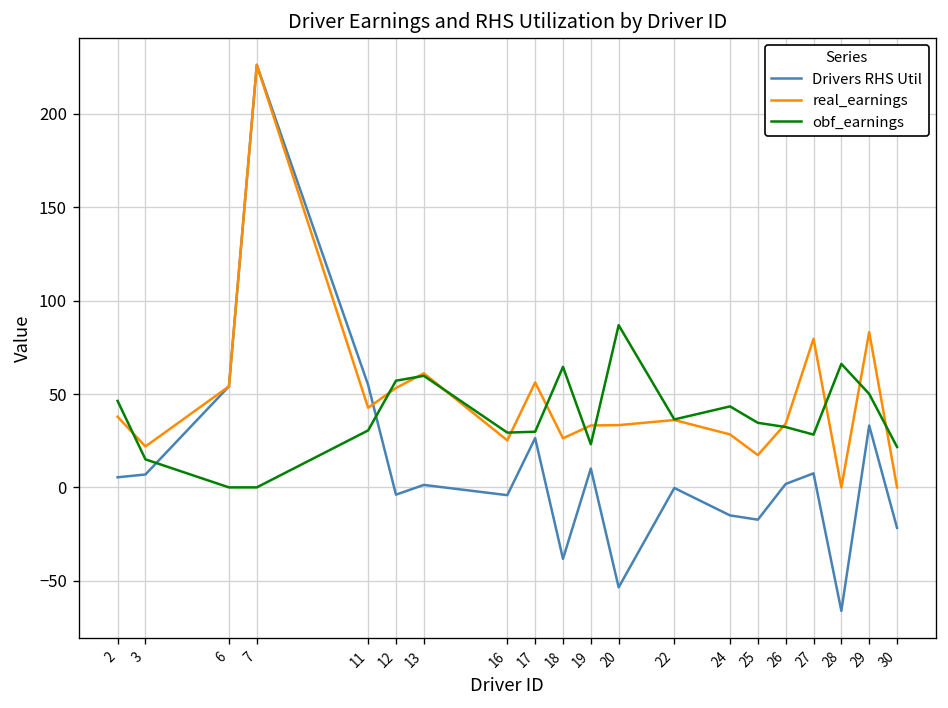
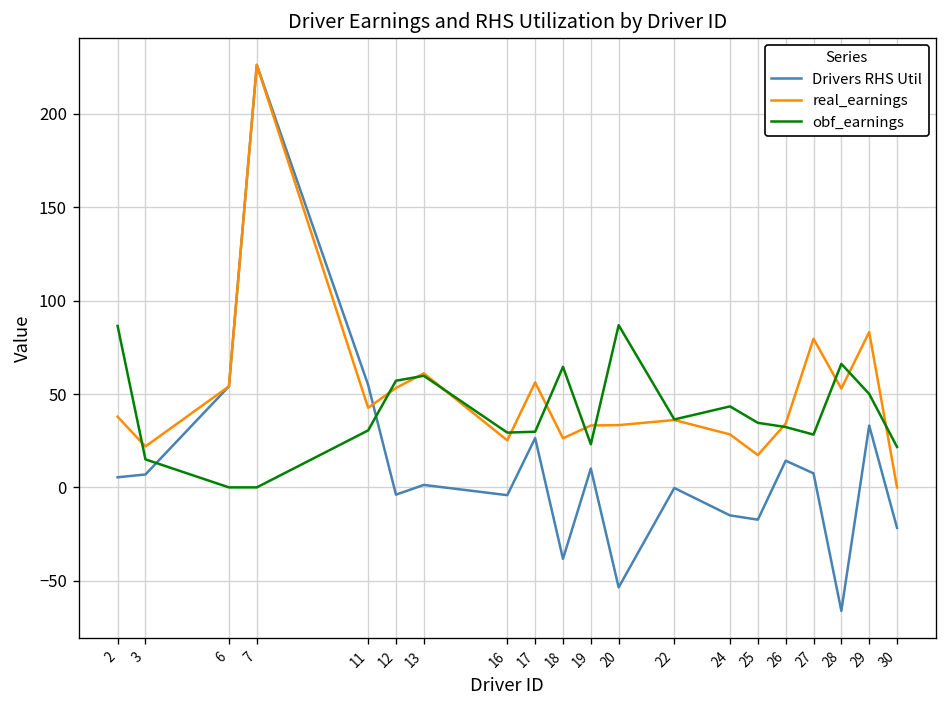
obf_earnings, 2: 46 -> 86
Drivers RHS Util, 26: 2 -> 14
real_earnings, 28: 0 -> 53
